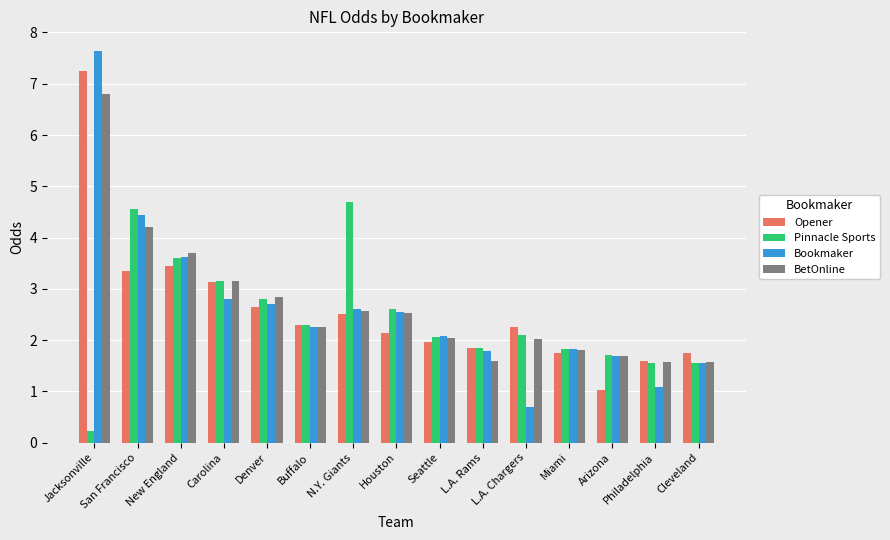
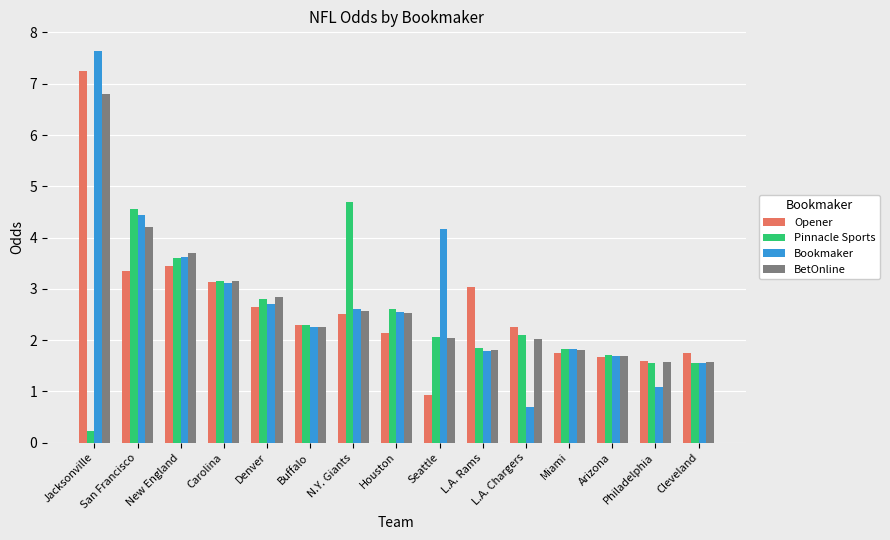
Bookmaker, Carolina: 2.8 -> 3.1
Opener, Seattle: 2.0 -> 0.9
Bookmaker, Seattle: 2.1 -> 4.2
Opener, L.A. Rams: 1.9 -> 3.0
BetOnline, L.A. Rams: 1.6 -> 1.8
Opener, Arizona: 1.0 -> 1.7
